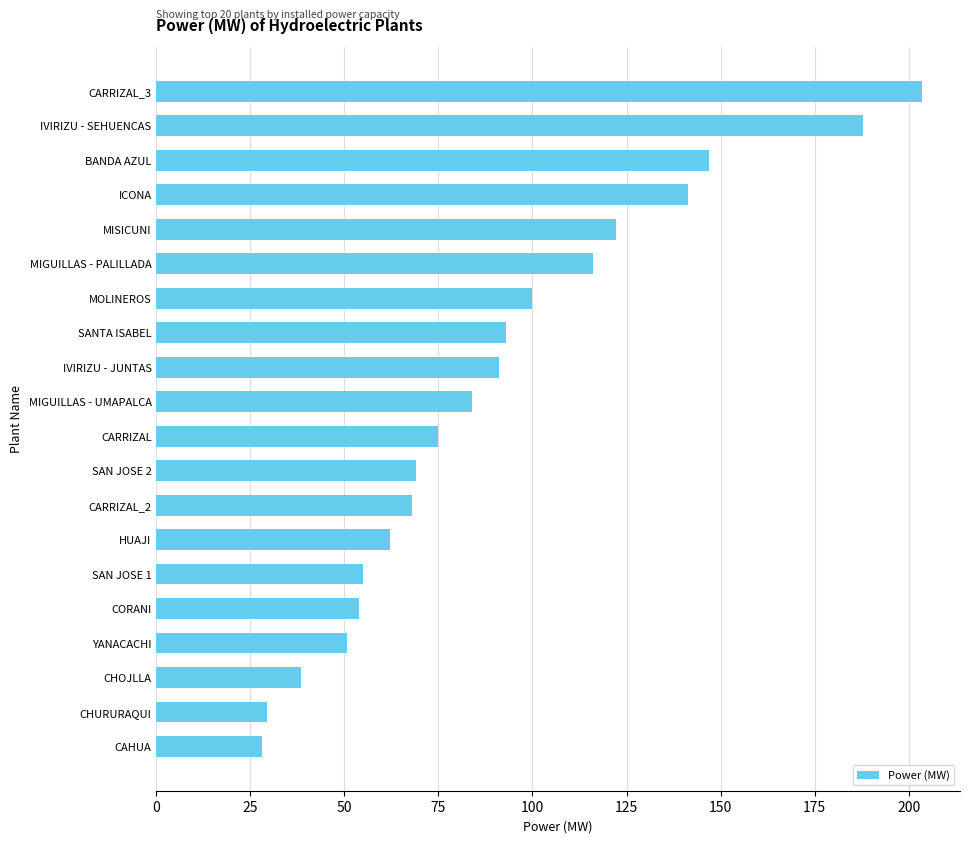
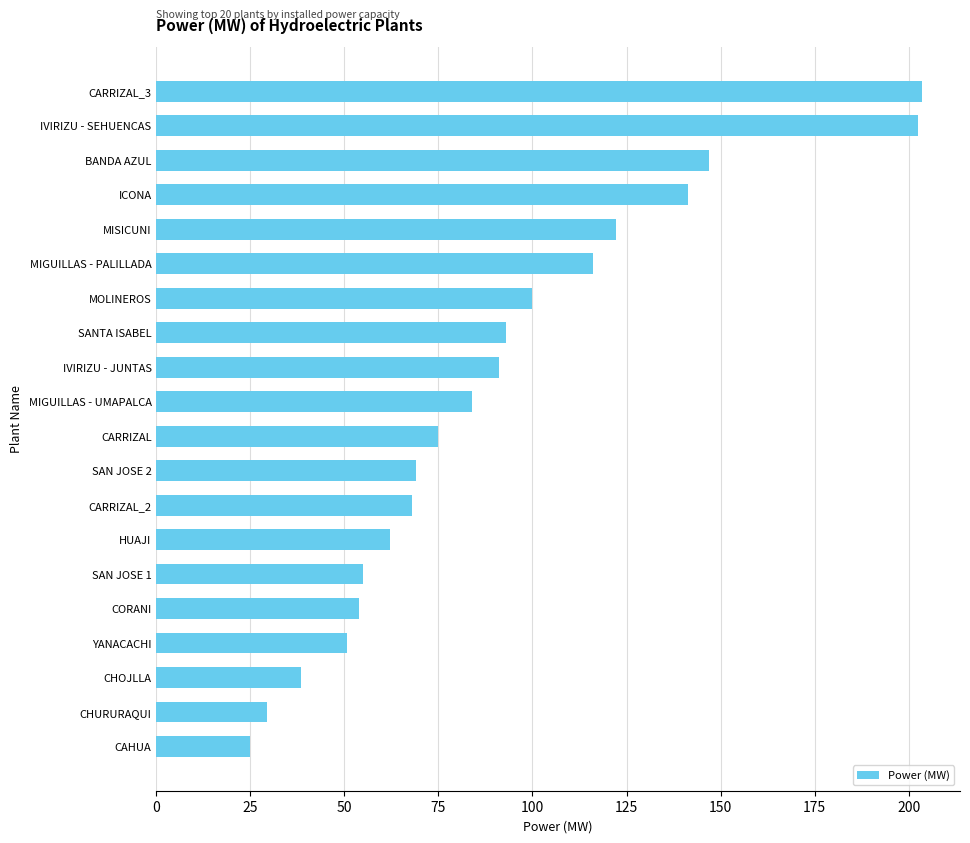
IVIRIZU - SEHUENCAS: 188 -> 203
CAHUA: 28 -> 25
